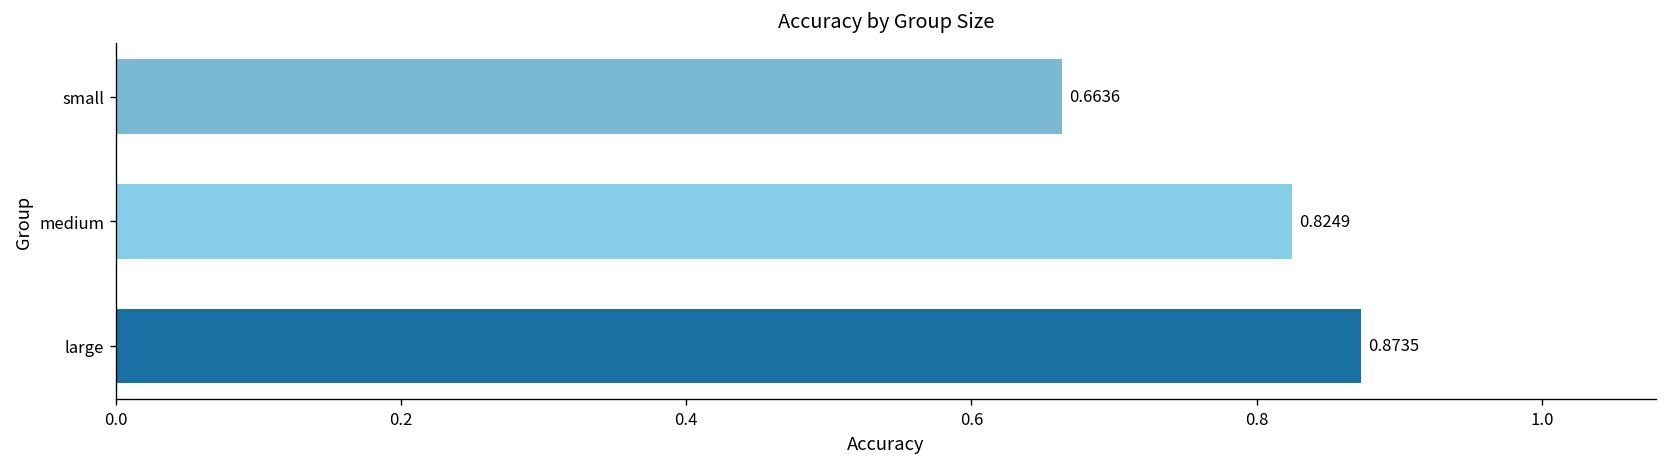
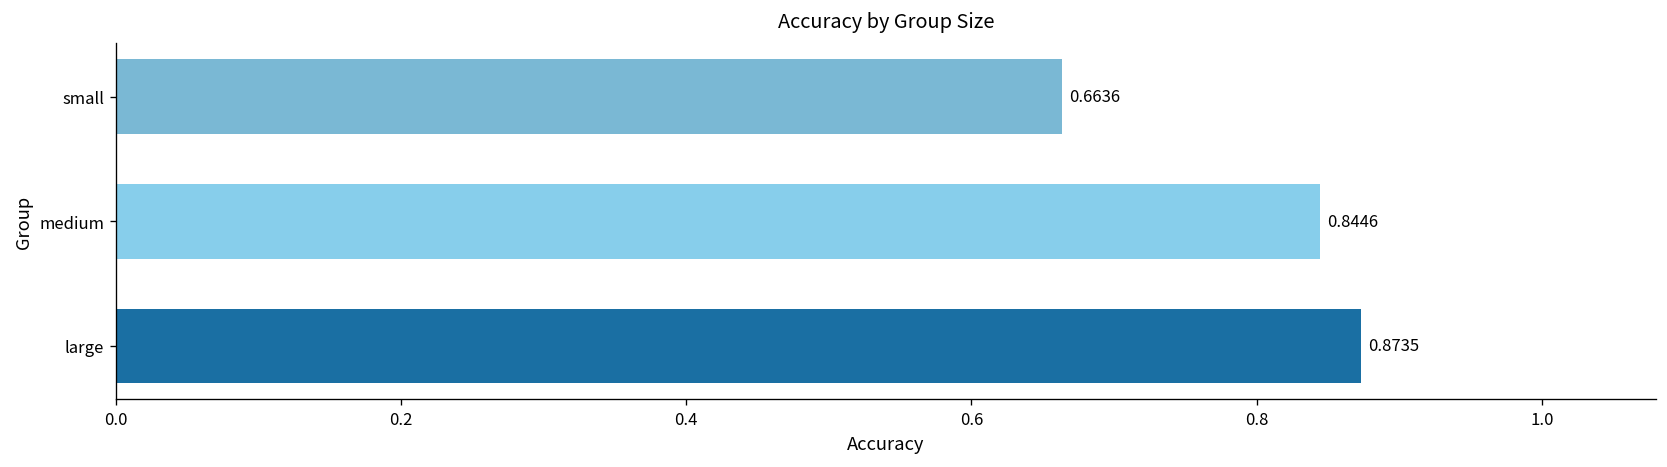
medium: 0.8249 -> 0.8446
